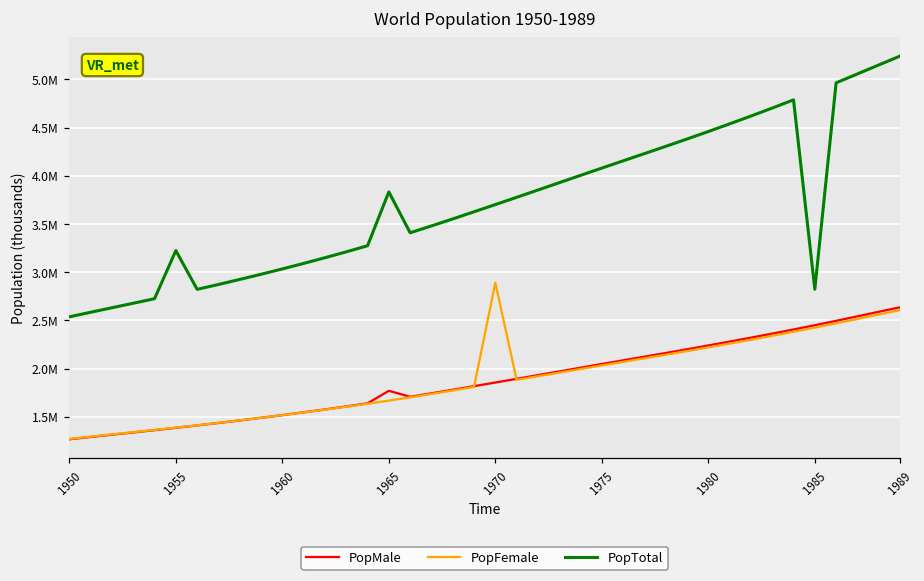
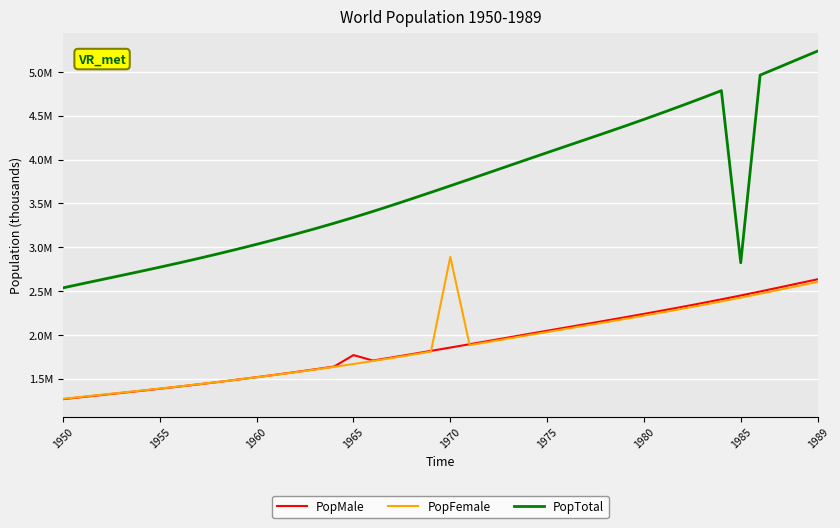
PopTotal, 1955: 3200000 -> 2800000
PopTotal, 1965: 3800000 -> 3300000
